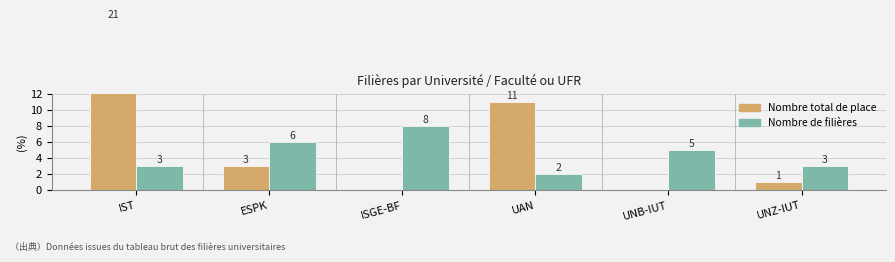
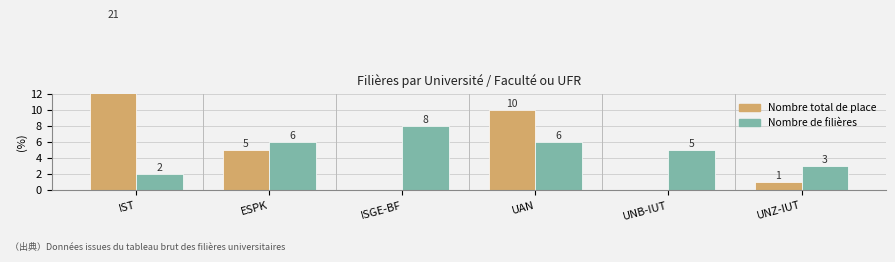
Nombre de filières, IST: 3 -> 2
Nombre total de place, ESPK: 3 -> 5
Nombre total de place, UAN: 11 -> 10
Nombre de filières, UAN: 2 -> 6
